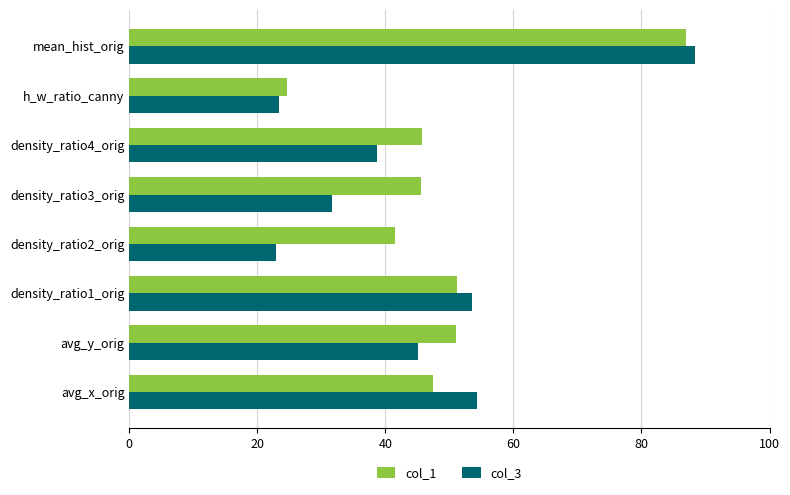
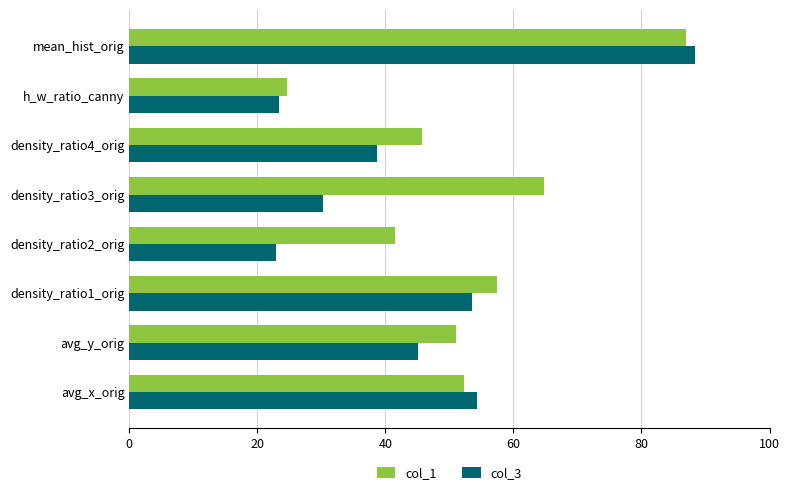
col_1, density_ratio3_orig: 46 -> 65
col_3, density_ratio3_orig: 32 -> 30
col_1, density_ratio1_orig: 51 -> 58
col_1, avg_x_orig: 47 -> 52
